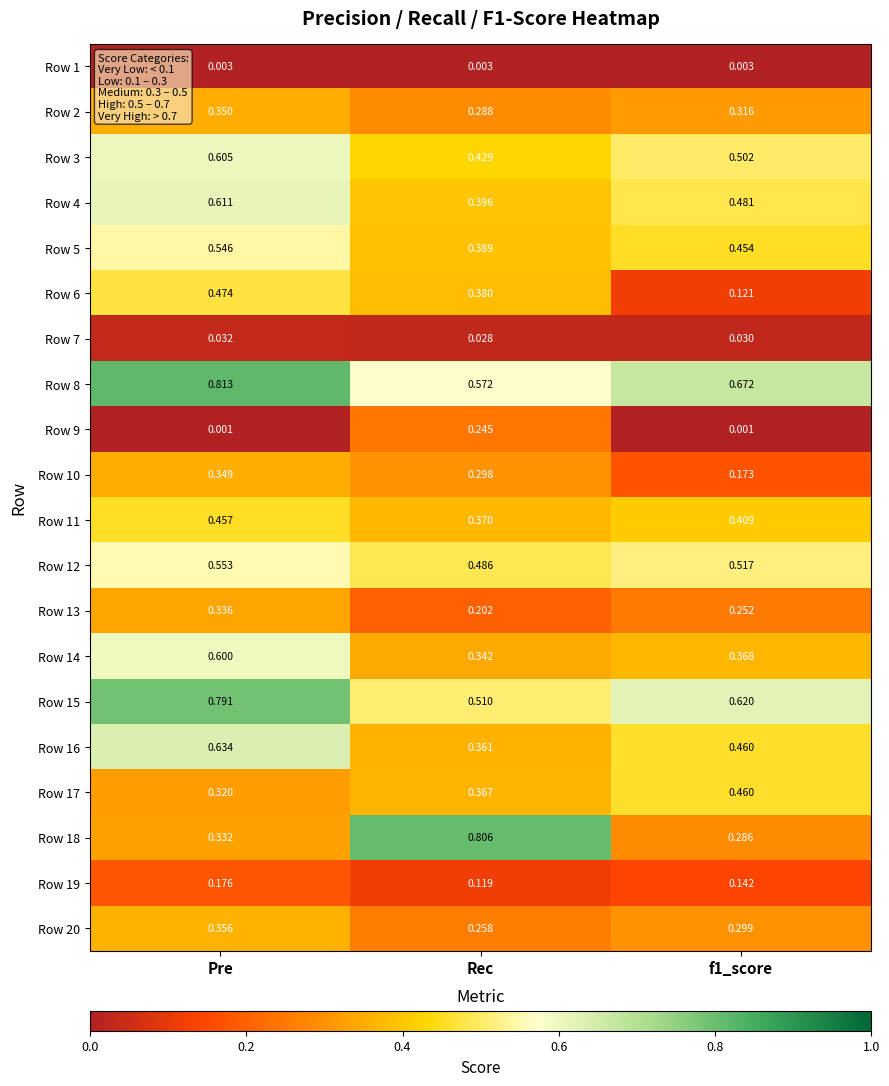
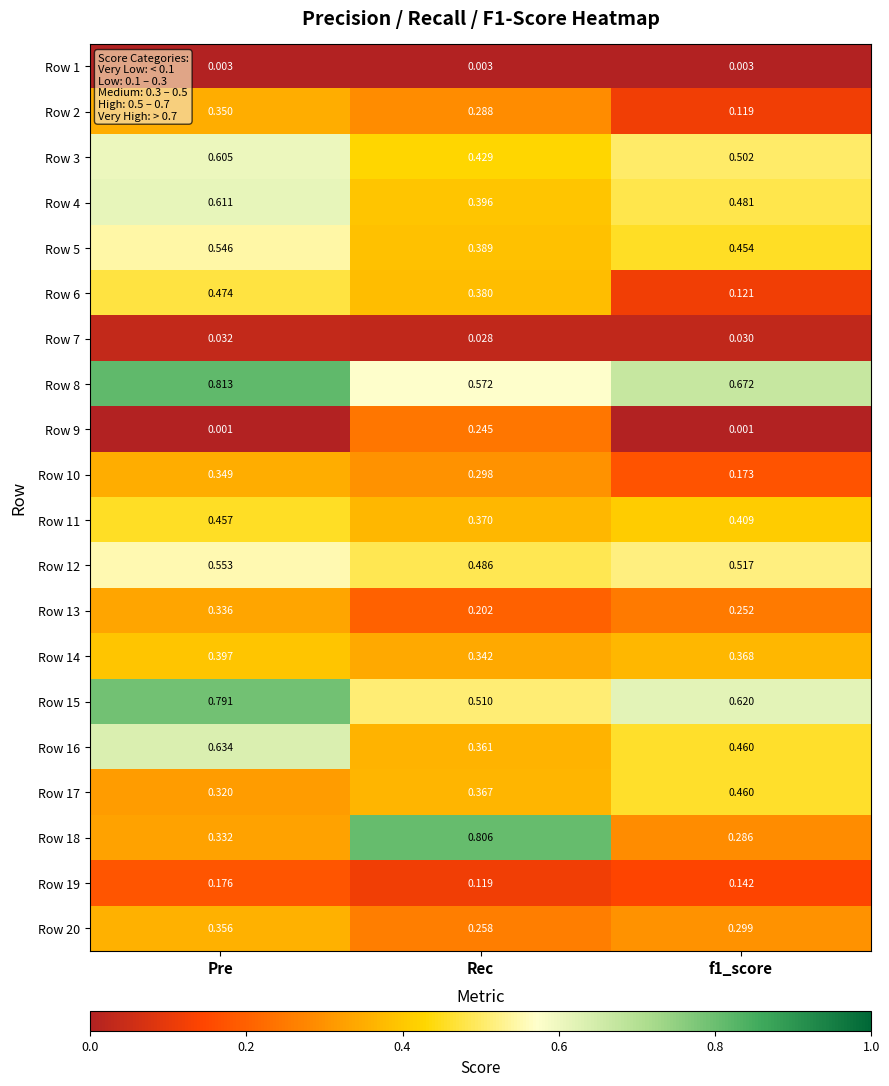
Row 2, f1_score: 0.316 -> 0.119
Row 14, Pre: 0.600 -> 0.397
